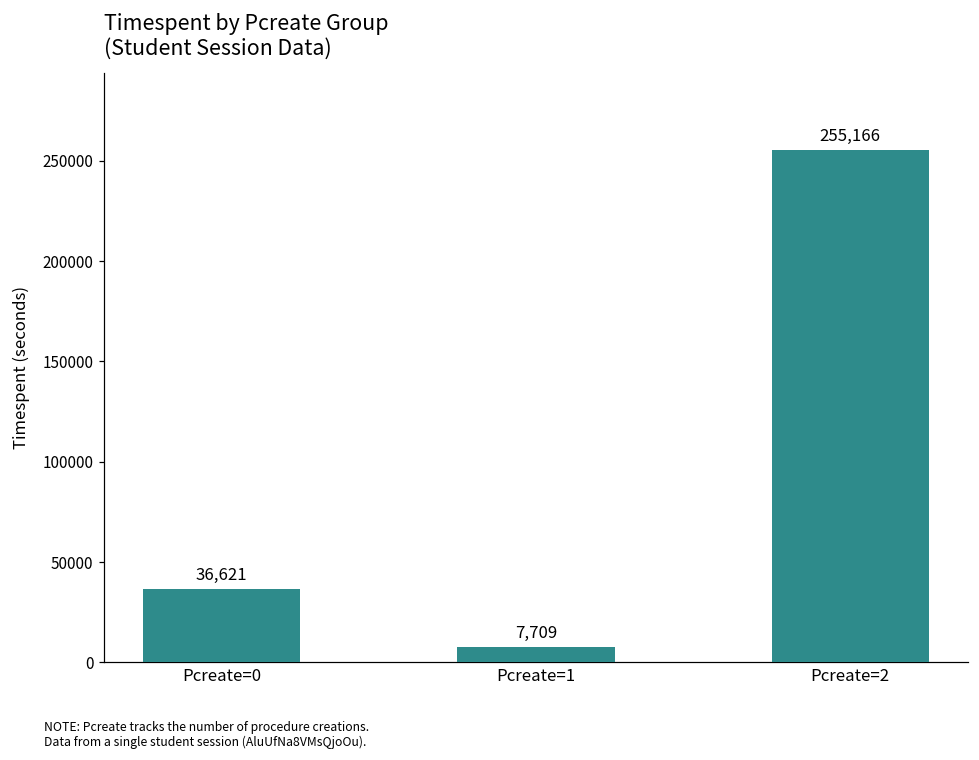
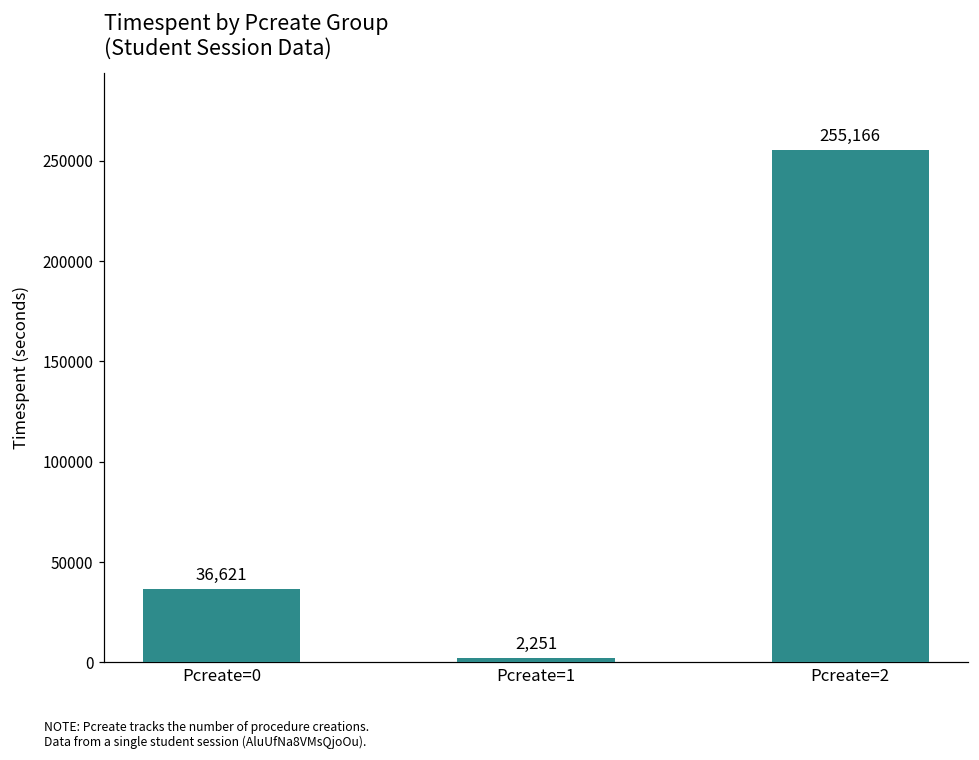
Pcreate=1: 7,709 -> 2,251
